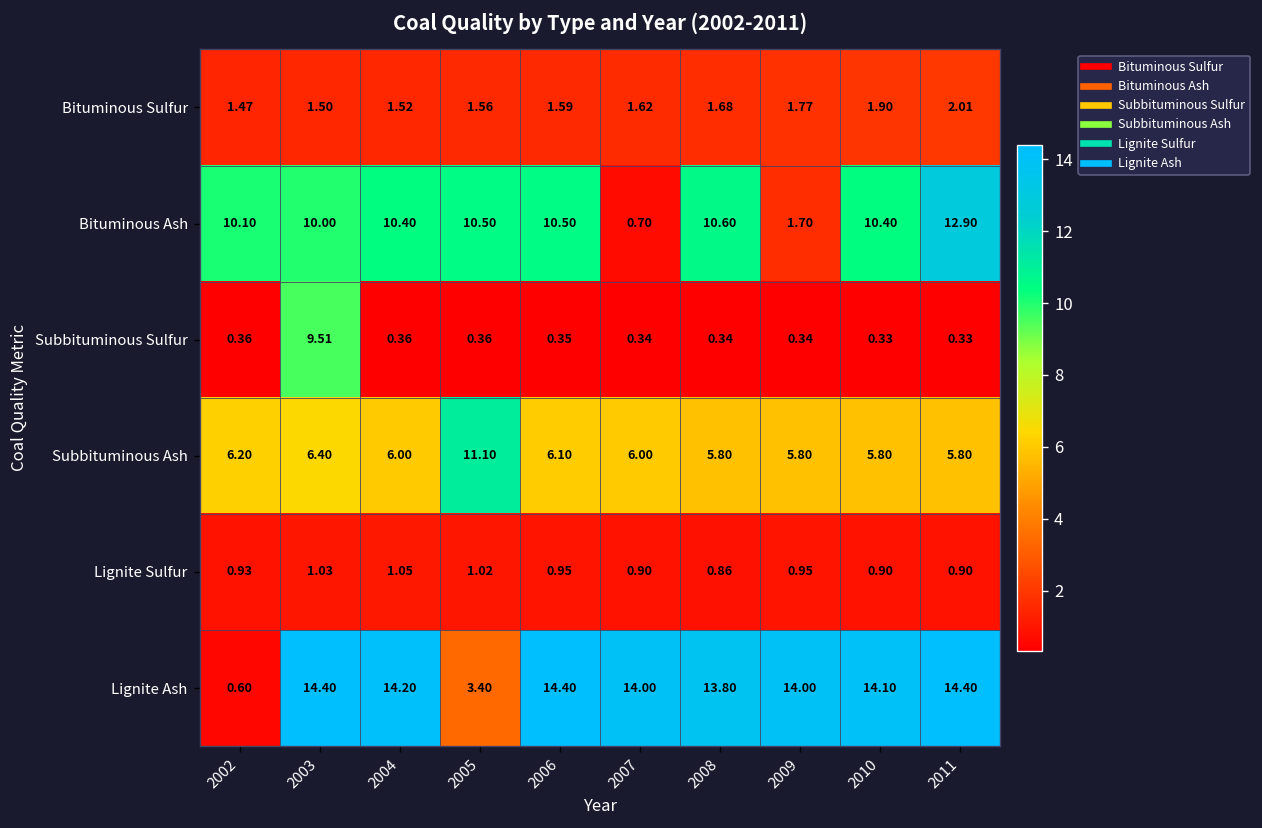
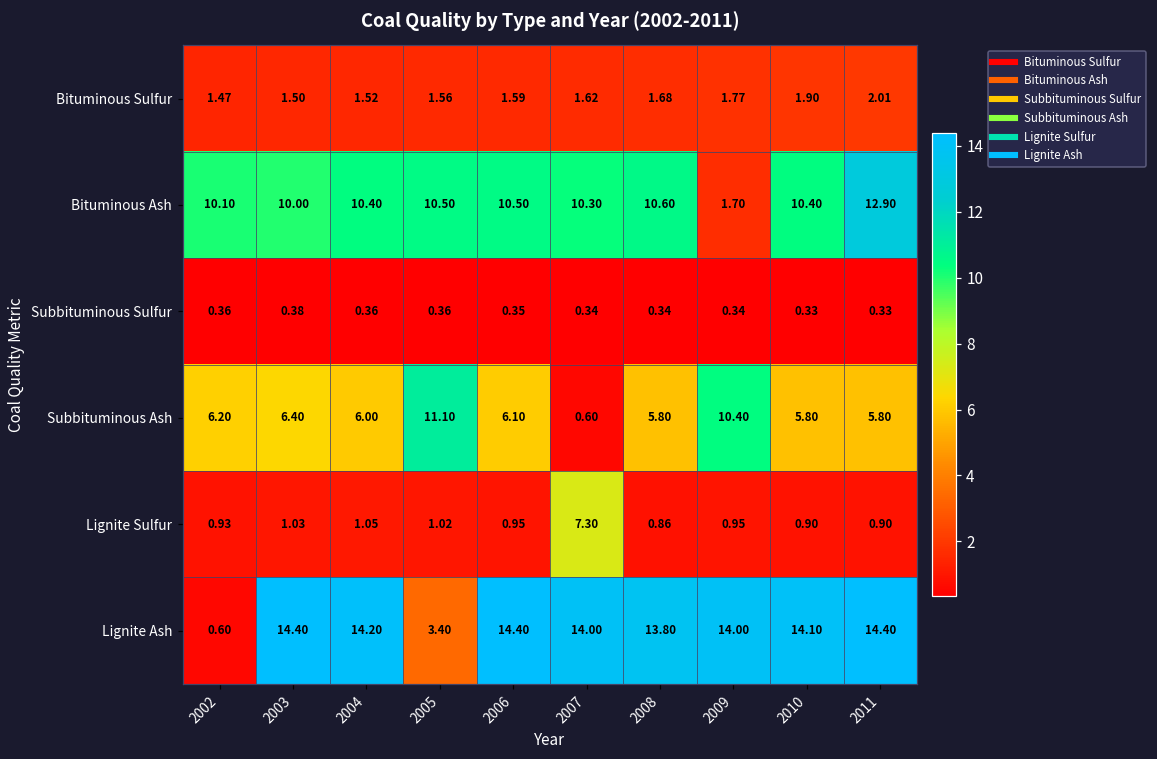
Bituminous Ash, 2007: 0.70 -> 10.30
Subbituminous Sulfur, 2003: 9.51 -> 0.38
Subbituminous Ash, 2007: 6.00 -> 0.60
Subbituminous Ash, 2009: 5.80 -> 10.40
Lignite Sulfur, 2007: 0.90 -> 7.30
